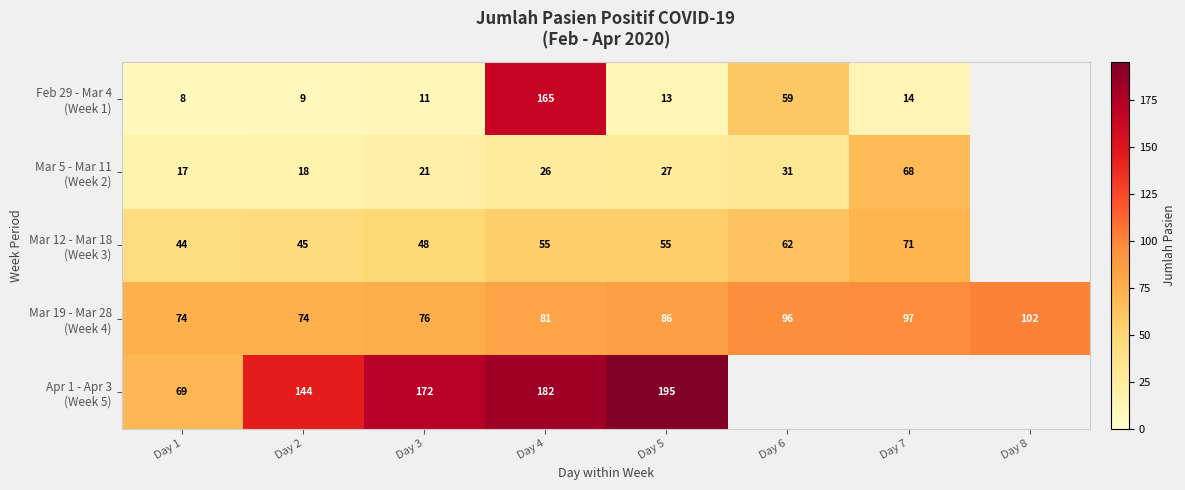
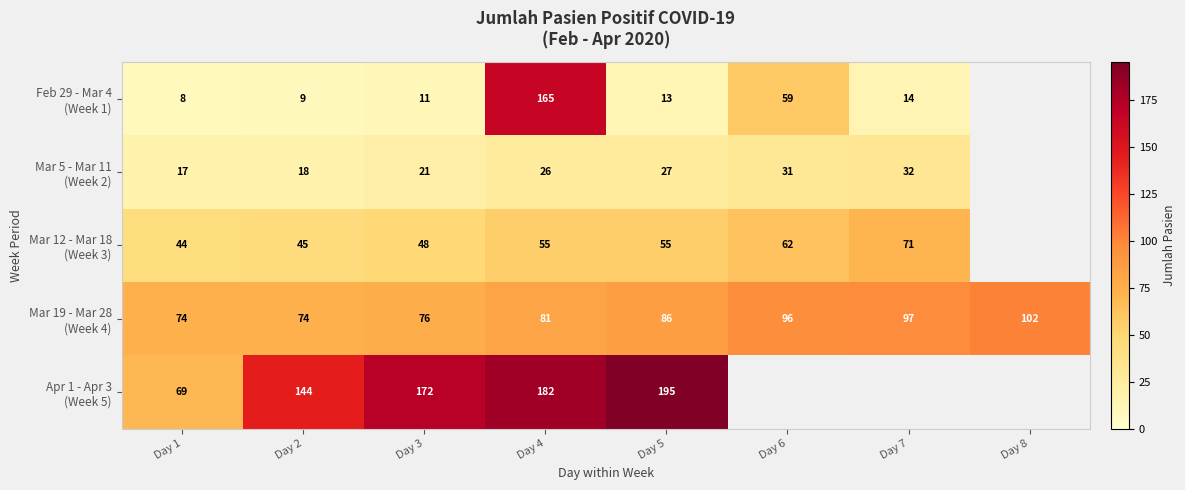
Mar 5 - Mar 11 (Week 2), Day 7: 68 -> 32
